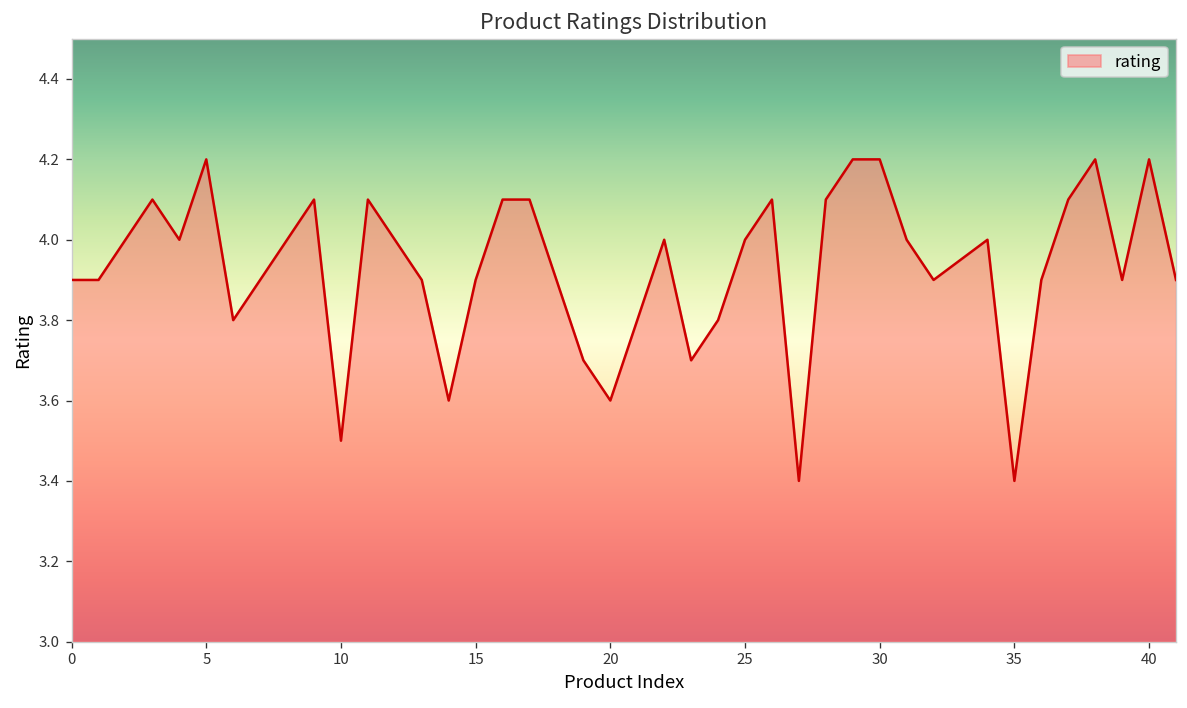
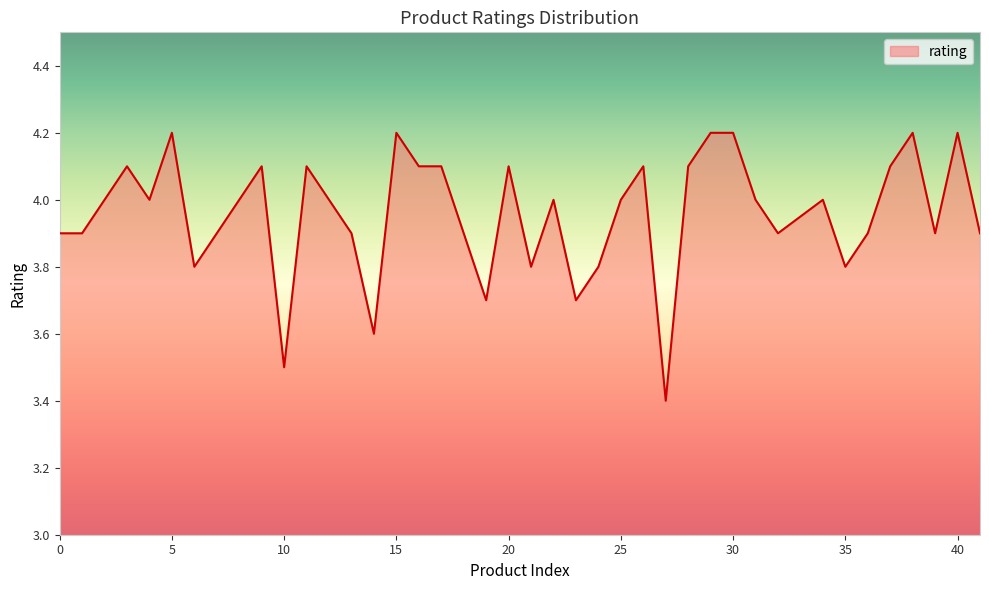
15: 3.9 -> 4.2
20: 3.6 -> 4.1
35: 3.4 -> 3.8
